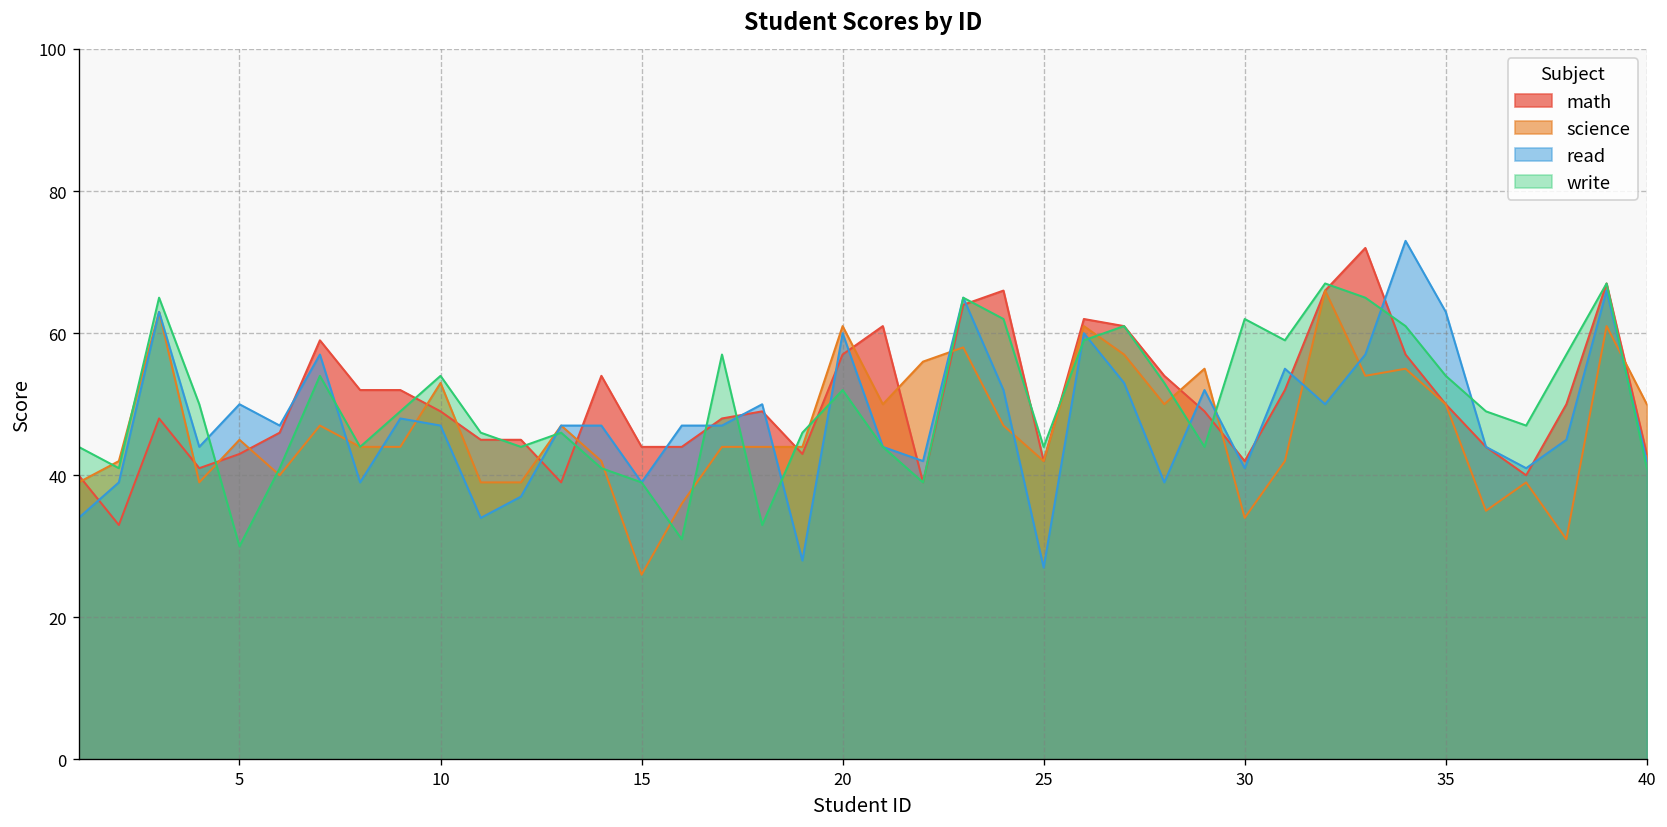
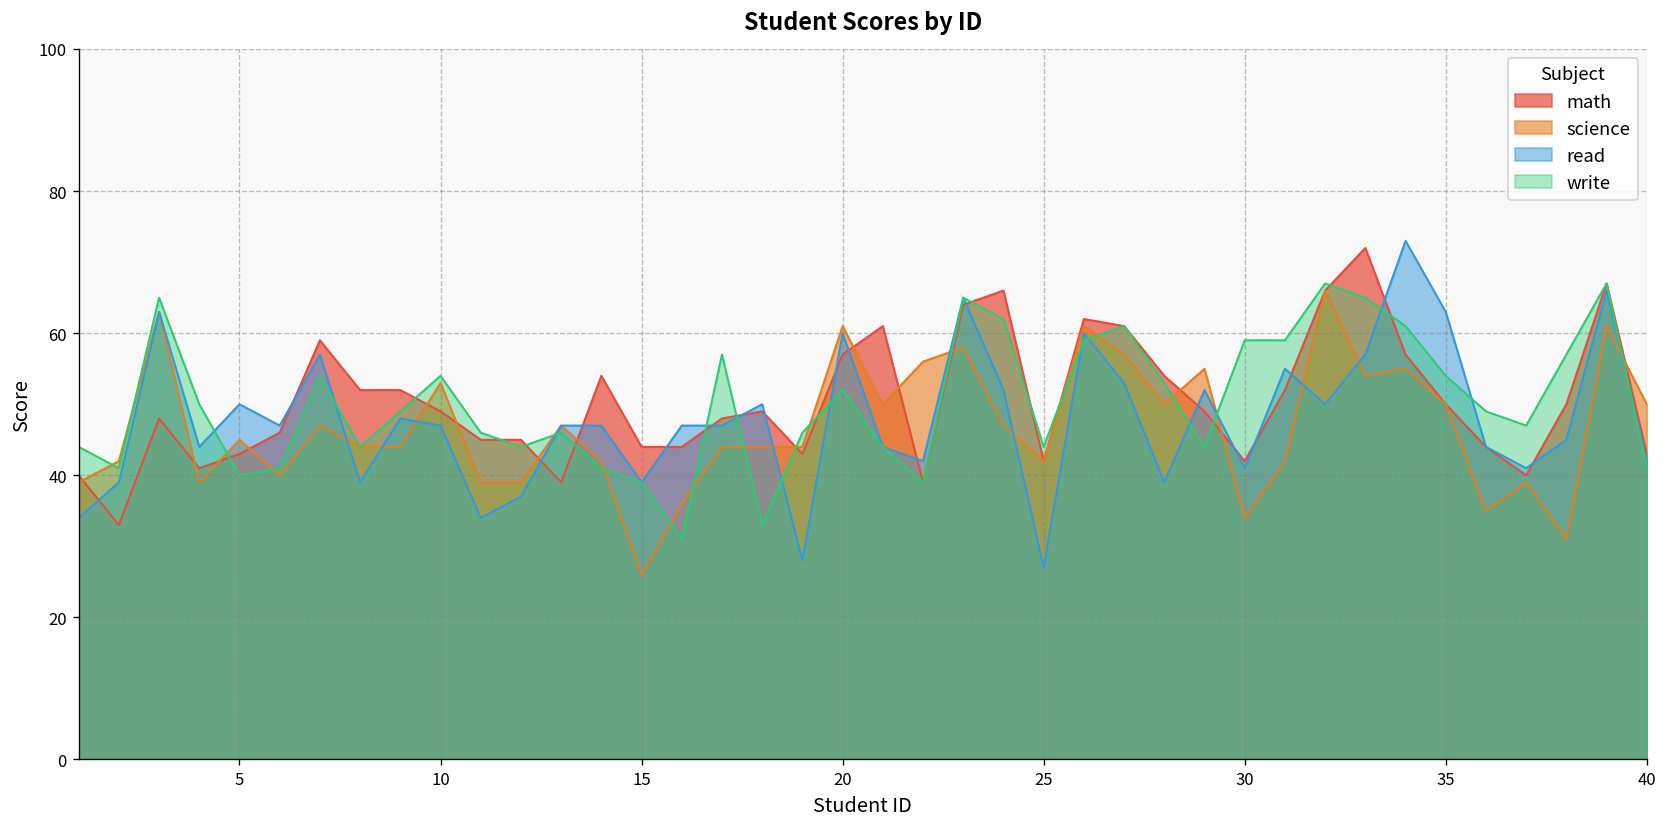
write, 5: 30 -> 40
write, 30: 62 -> 59
